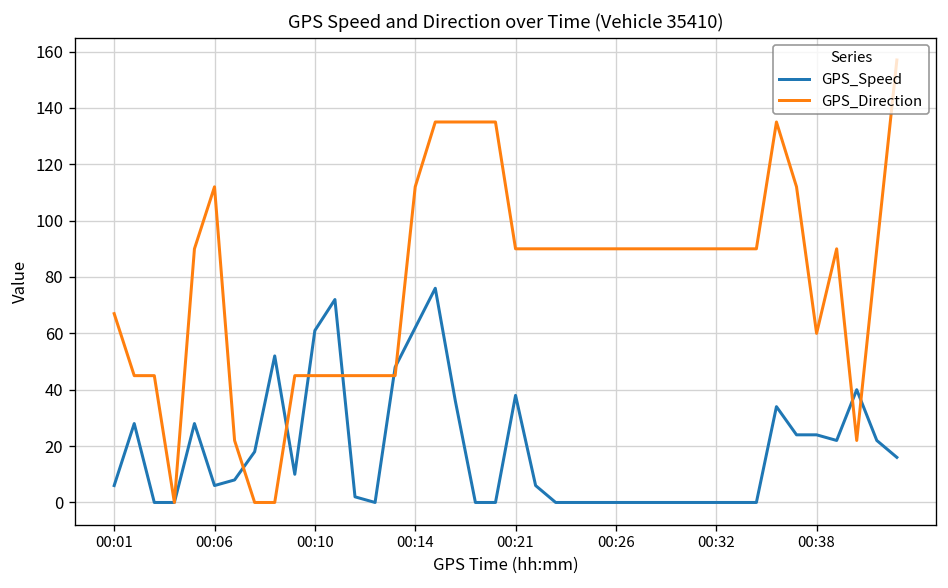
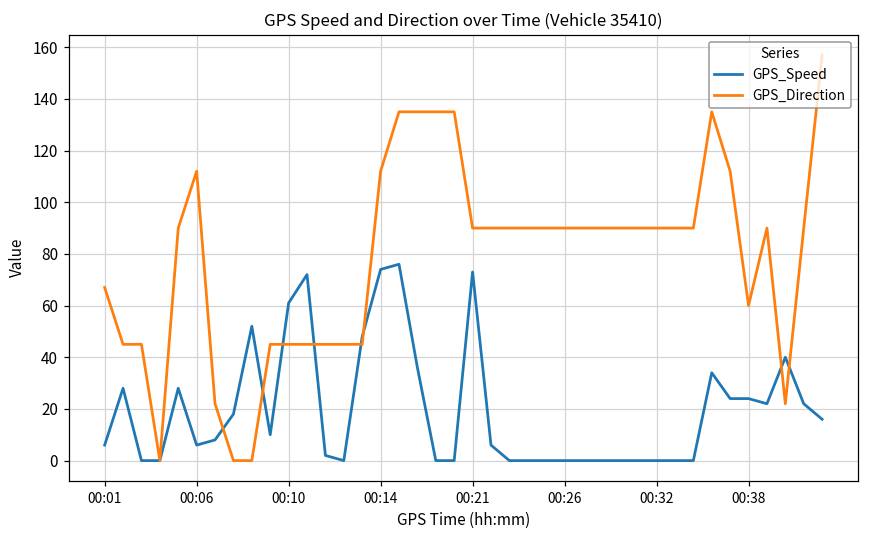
GPS_Speed, 00:14: 62 -> 74
GPS_Speed, 00:21: 38 -> 73
